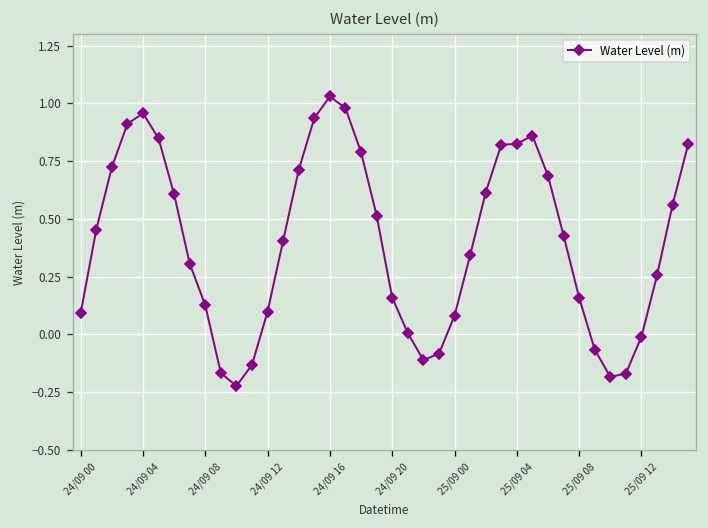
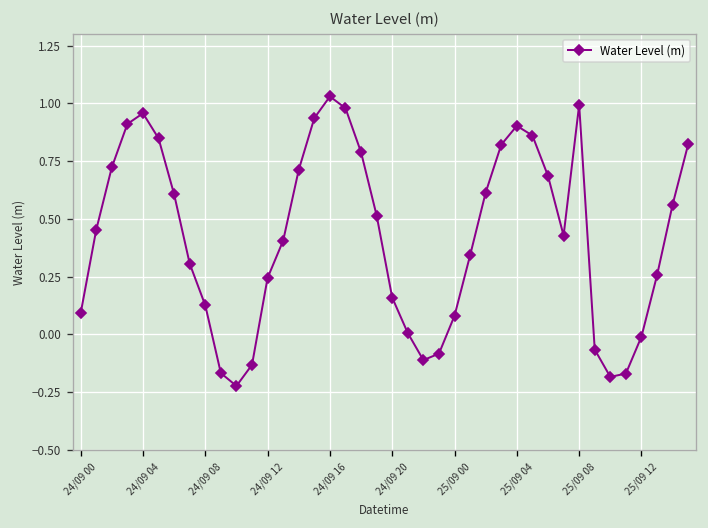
24/09 12: 0.10 -> 0.24
25/09 04: 0.82 -> 0.90
25/09 08: 0.16 -> 0.99
